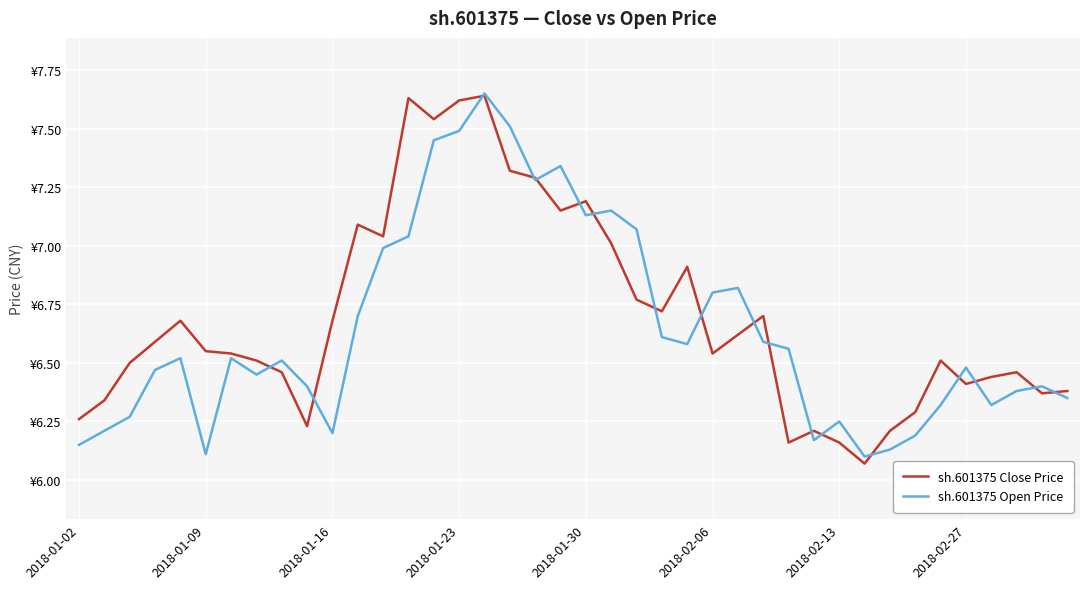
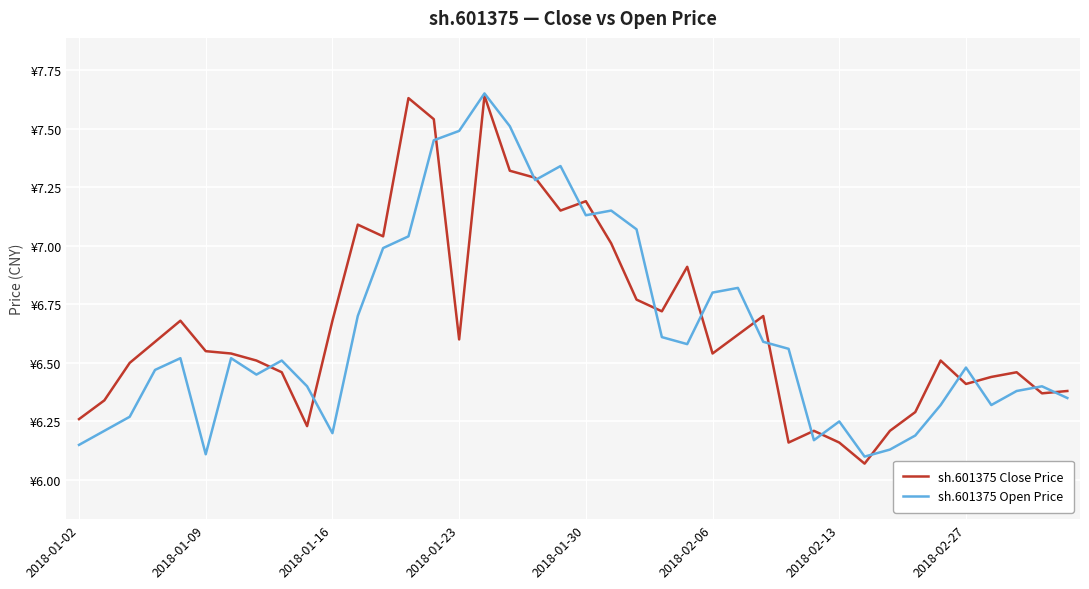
sh.601375 Close Price, 2018-01-23: ¥7.62 -> ¥6.60
